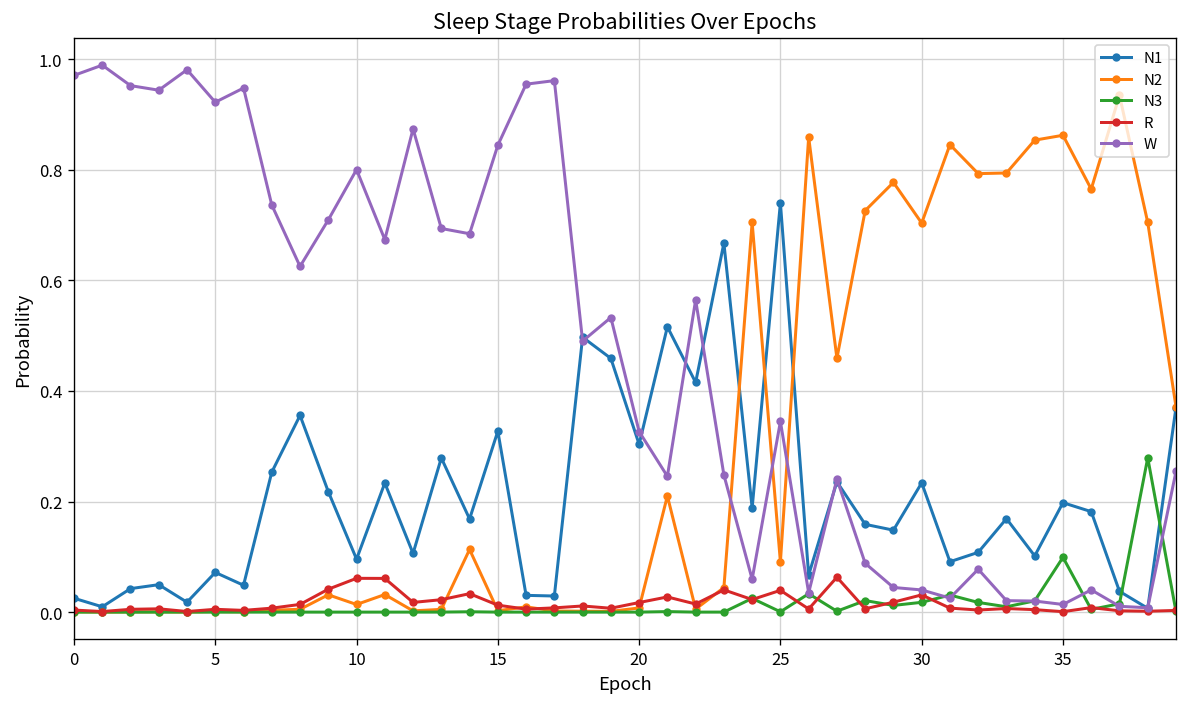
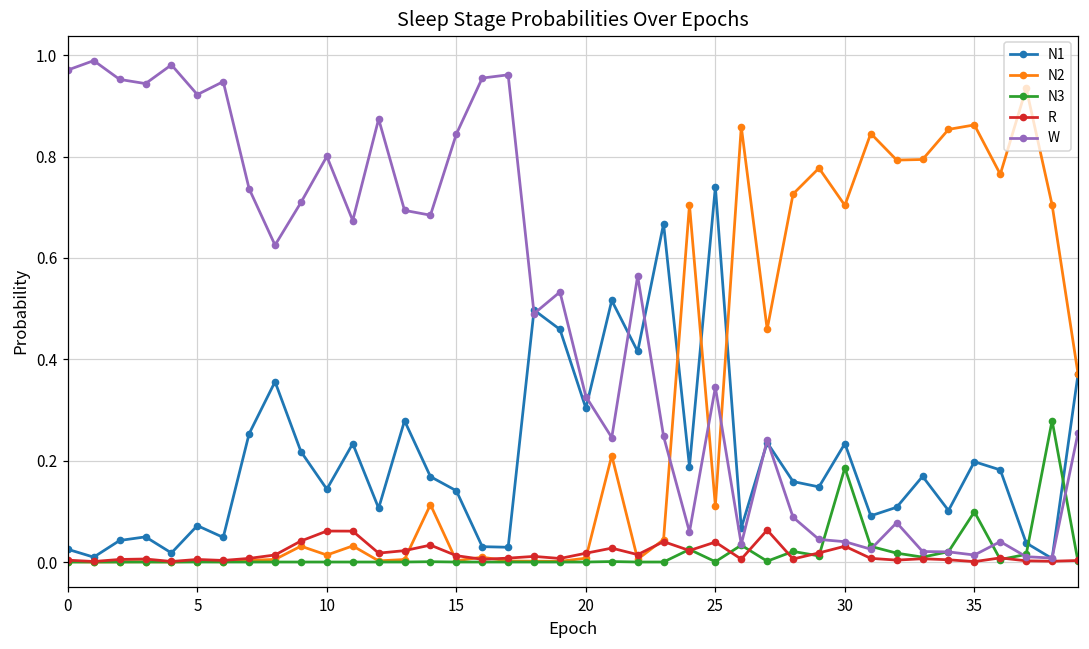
N1, 10: 0.10 -> 0.14
N1, 15: 0.33 -> 0.14
N2, 25: 0.09 -> 0.11
N3, 30: 0.02 -> 0.19
